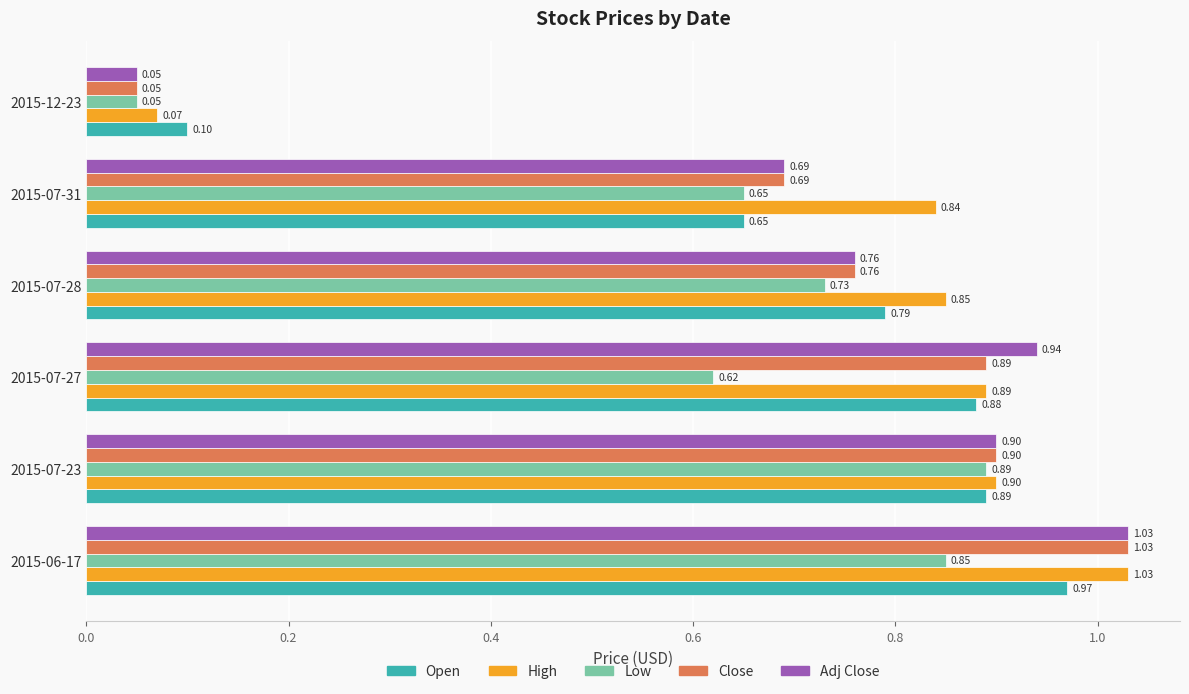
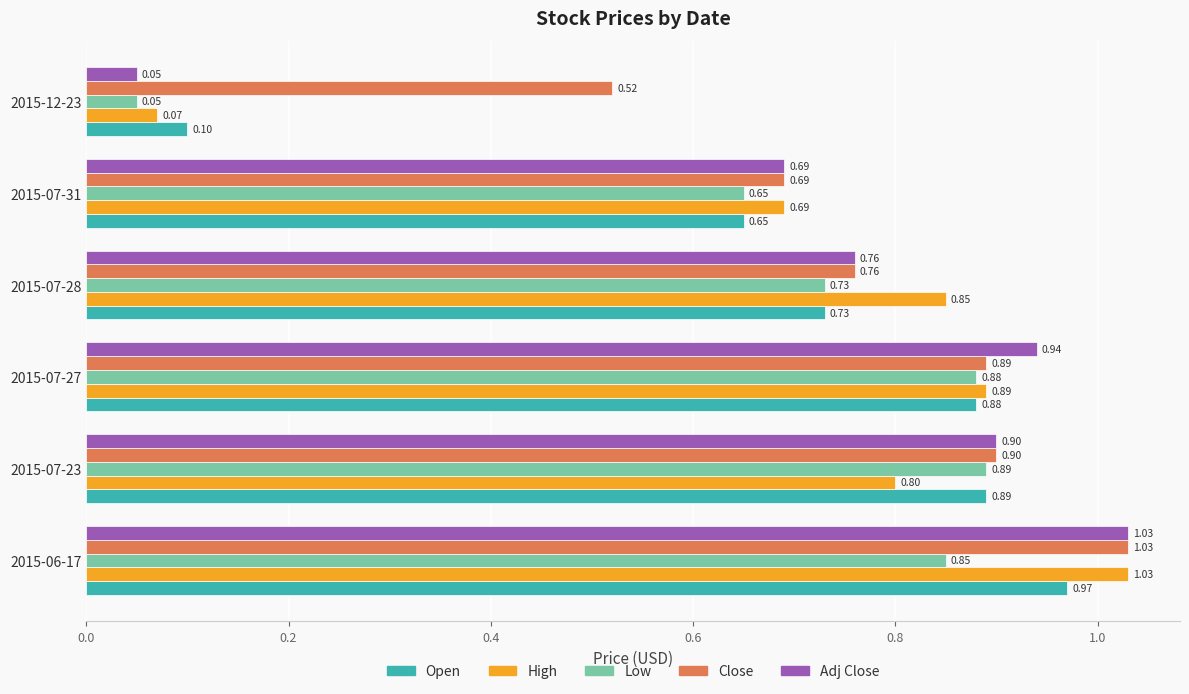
Close, 2015-12-23: 0.05 -> 0.52
High, 2015-07-31: 0.84 -> 0.69
Open, 2015-07-28: 0.79 -> 0.73
Low, 2015-07-27: 0.62 -> 0.88
High, 2015-07-23: 0.90 -> 0.80
